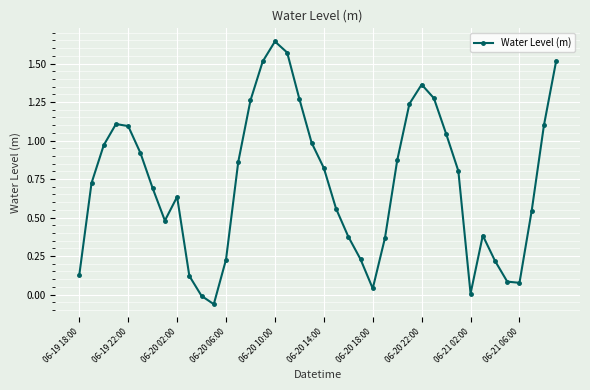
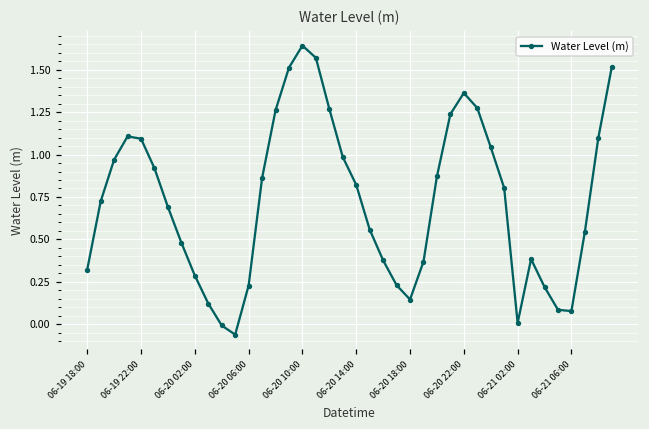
06-19 18:00: 0.13 -> 0.32
06-20 02:00: 0.63 -> 0.29
06-20 18:00: 0.04 -> 0.14
